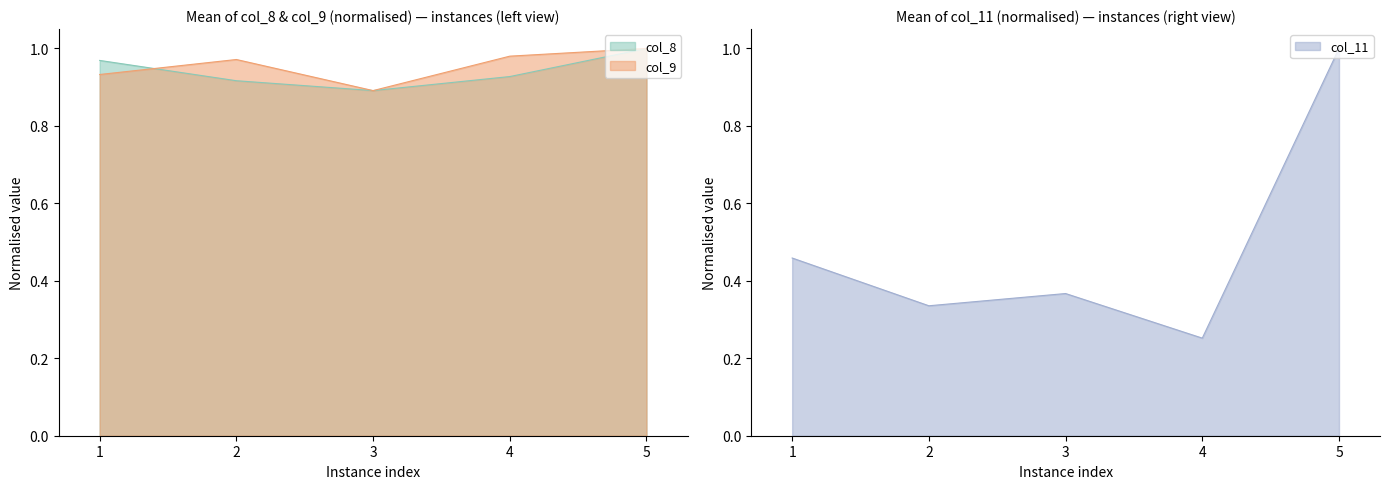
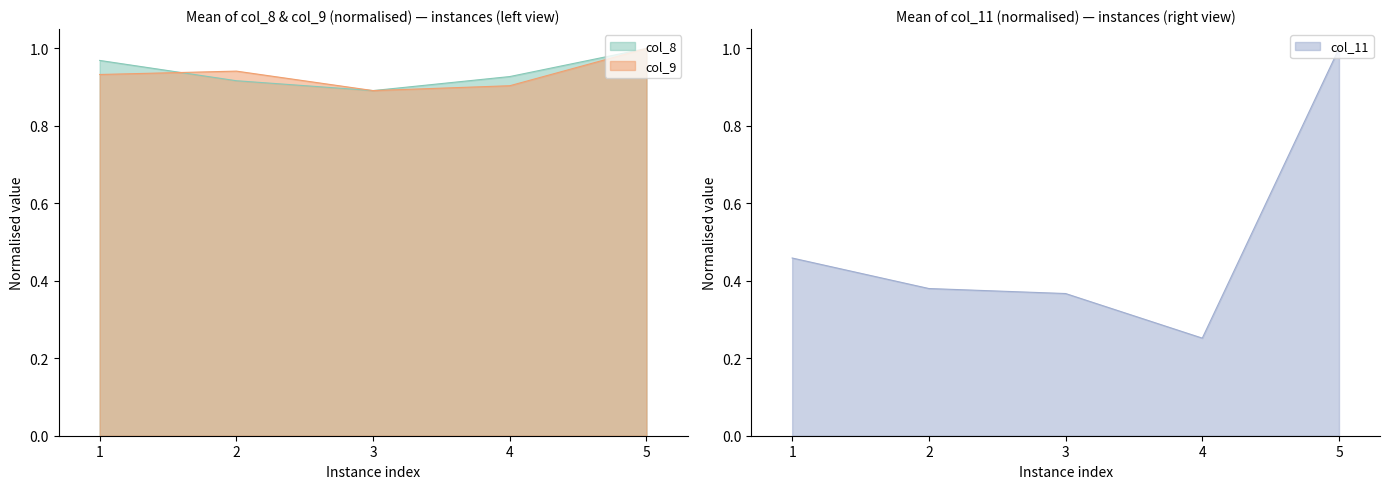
Mean of col_8 & col_9 (normalised) — instances (left view), col_9, 2: 0.97 -> 0.94
Mean of col_8 & col_9 (normalised) — instances (left view), col_9, 4: 0.98 -> 0.90
Mean of col_11 (normalised) — instances (right view), 2: 0.34 -> 0.38
